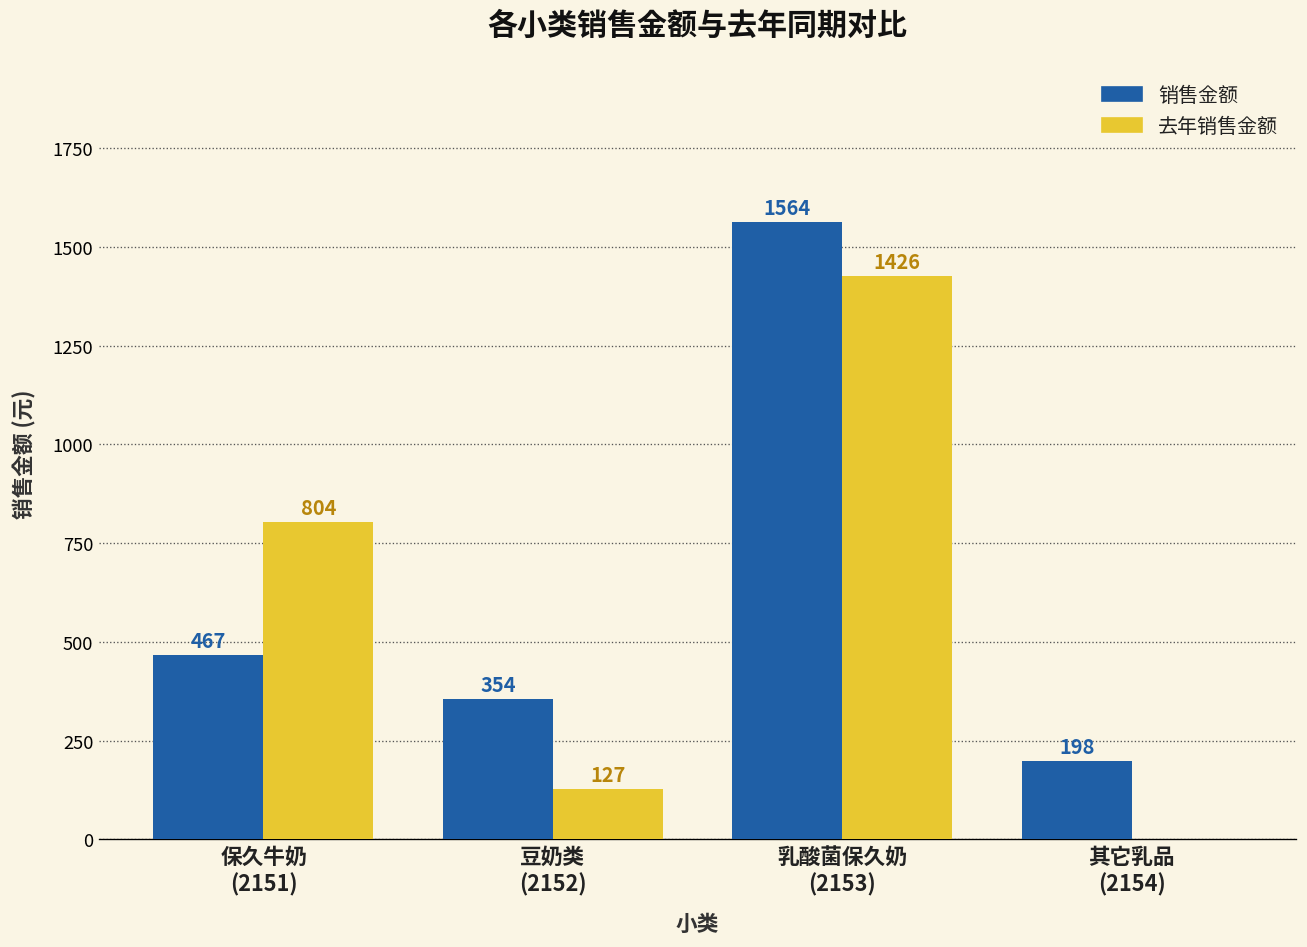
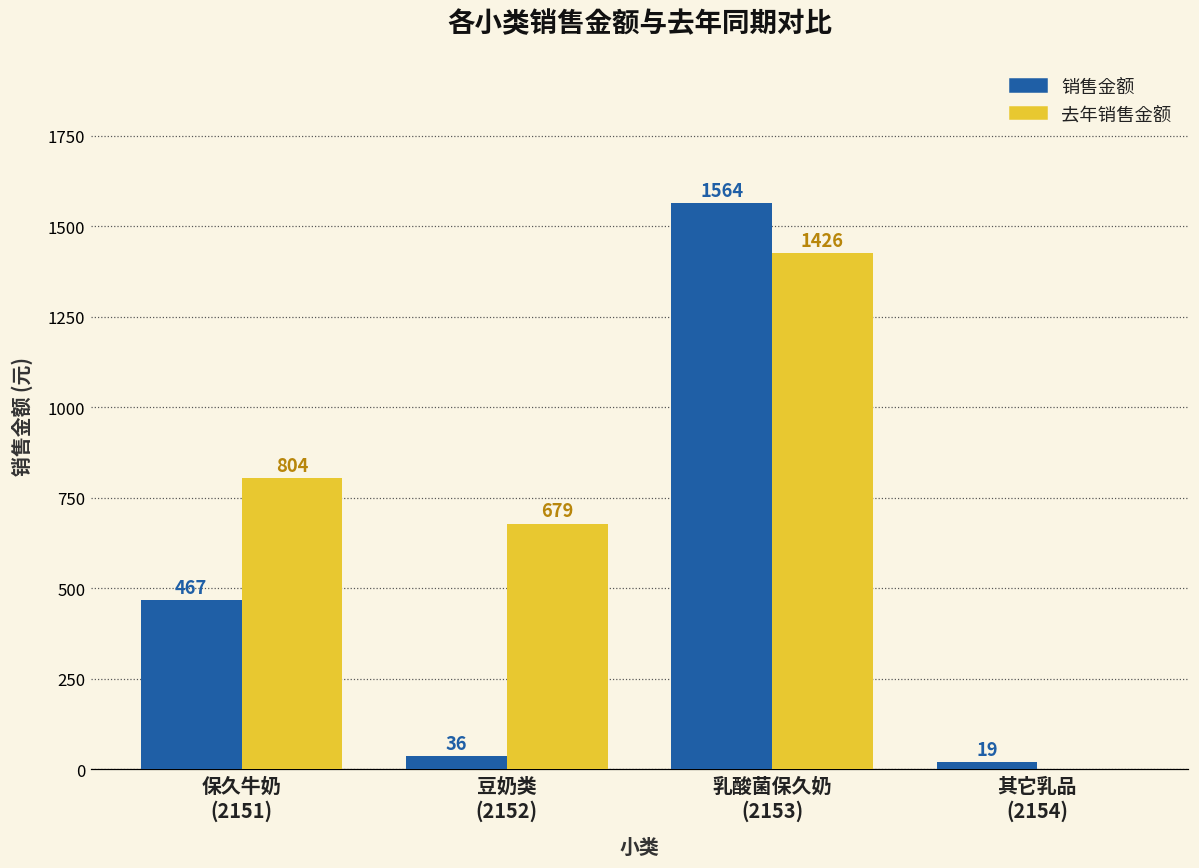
销售金额, 豆奶类 (2152): 354 -> 36
去年销售金额, 豆奶类 (2152): 127 -> 679
销售金额, 其它乳品 (2154): 198 -> 19
